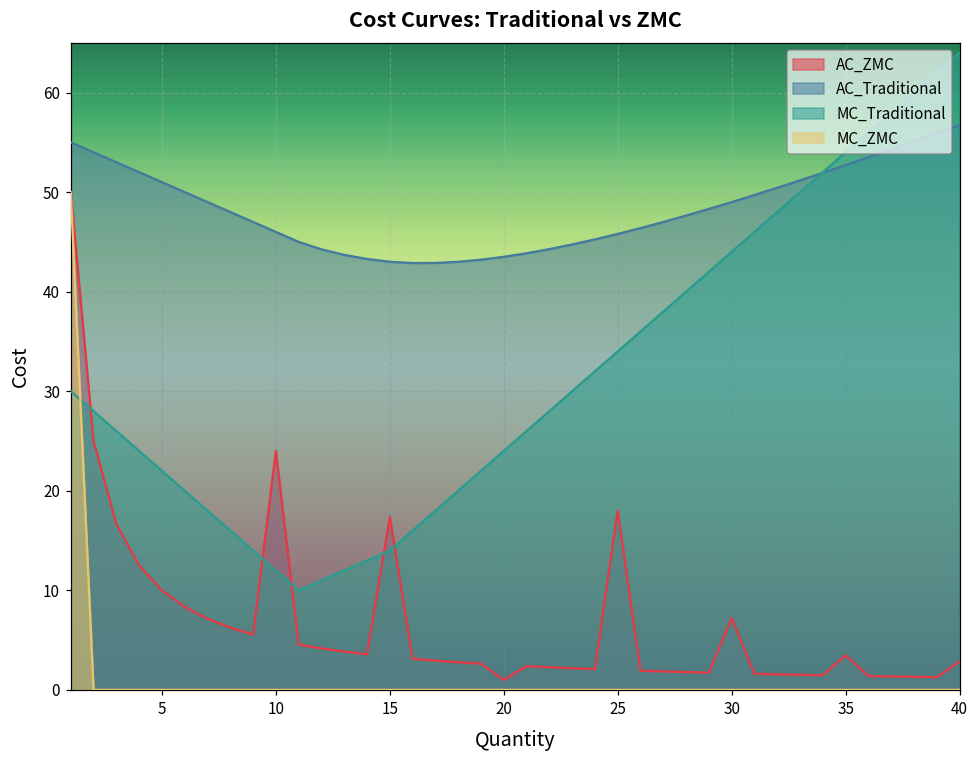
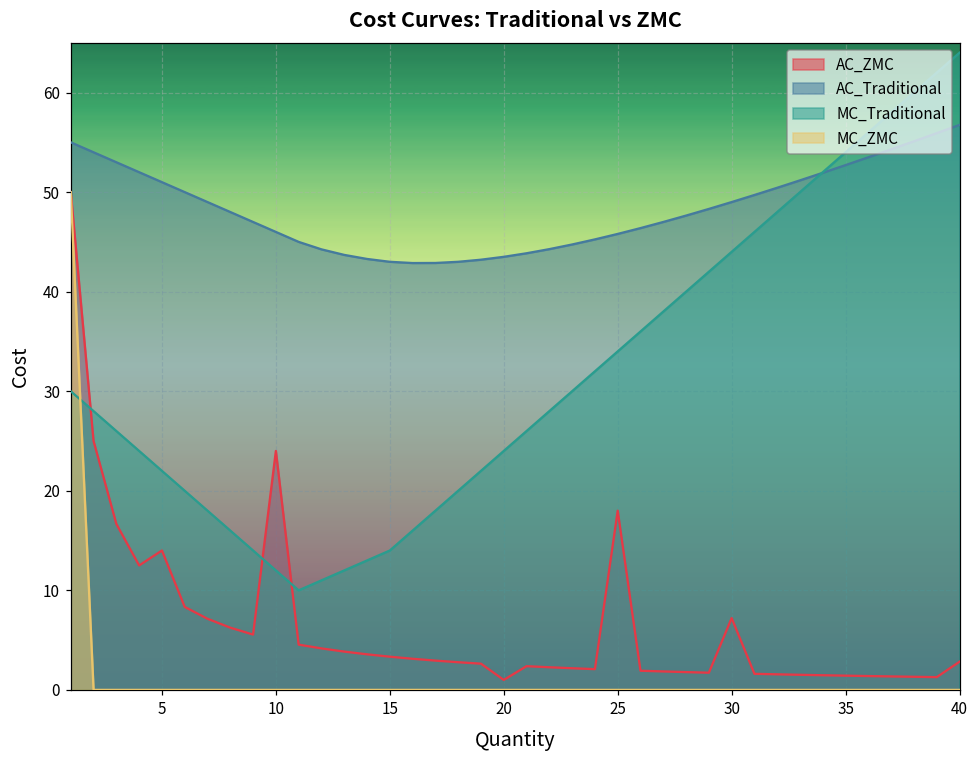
AC_ZMC, 5: 10 -> 14
AC_ZMC, 15: 17 -> 3
AC_ZMC, 35: 3 -> 1
